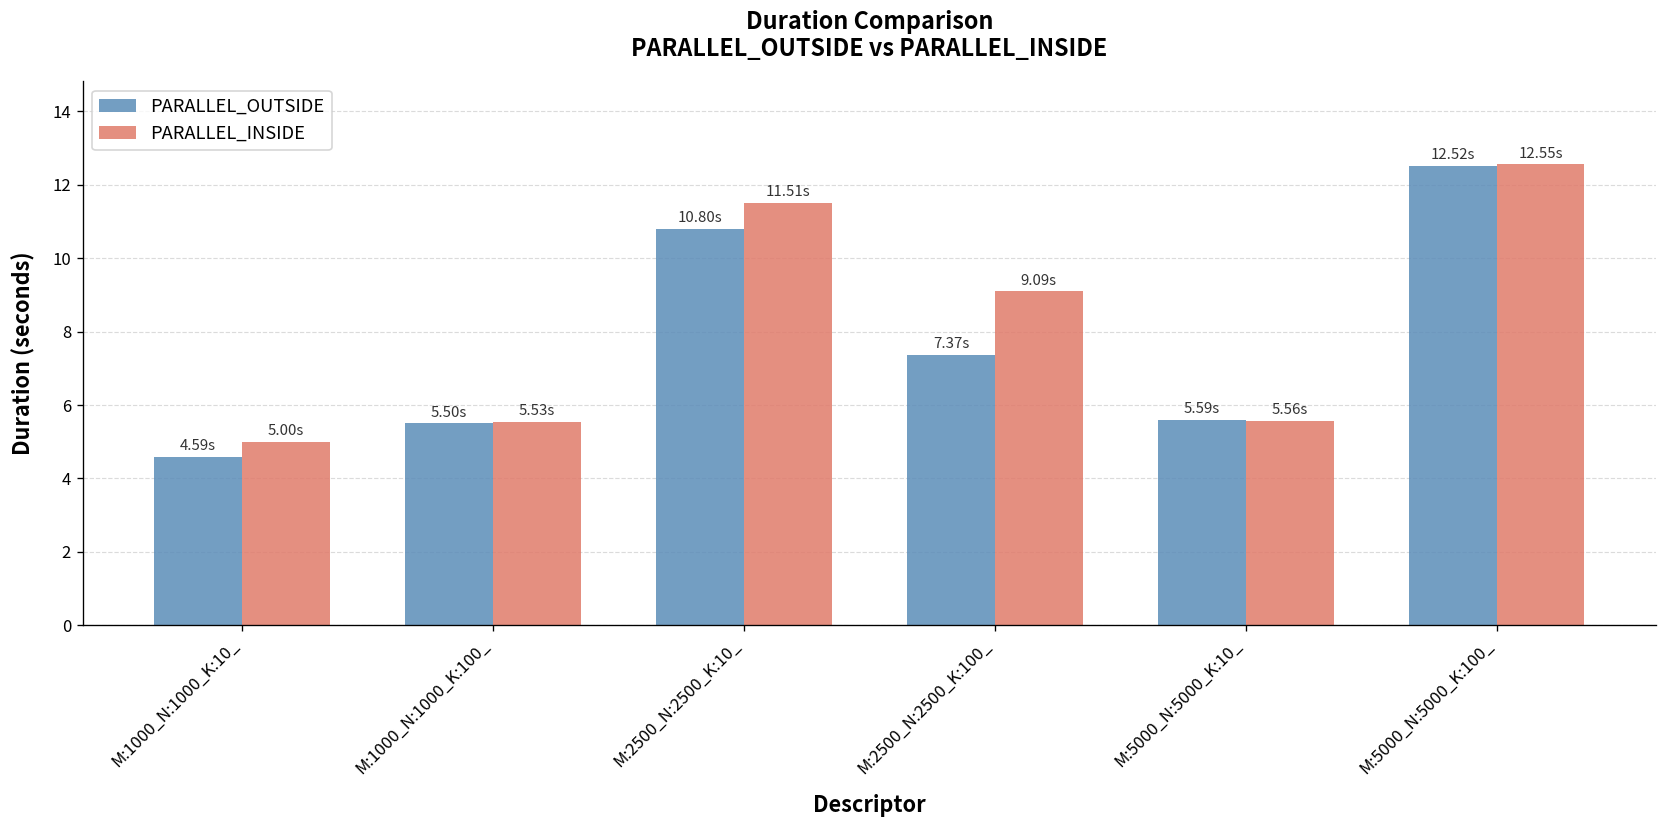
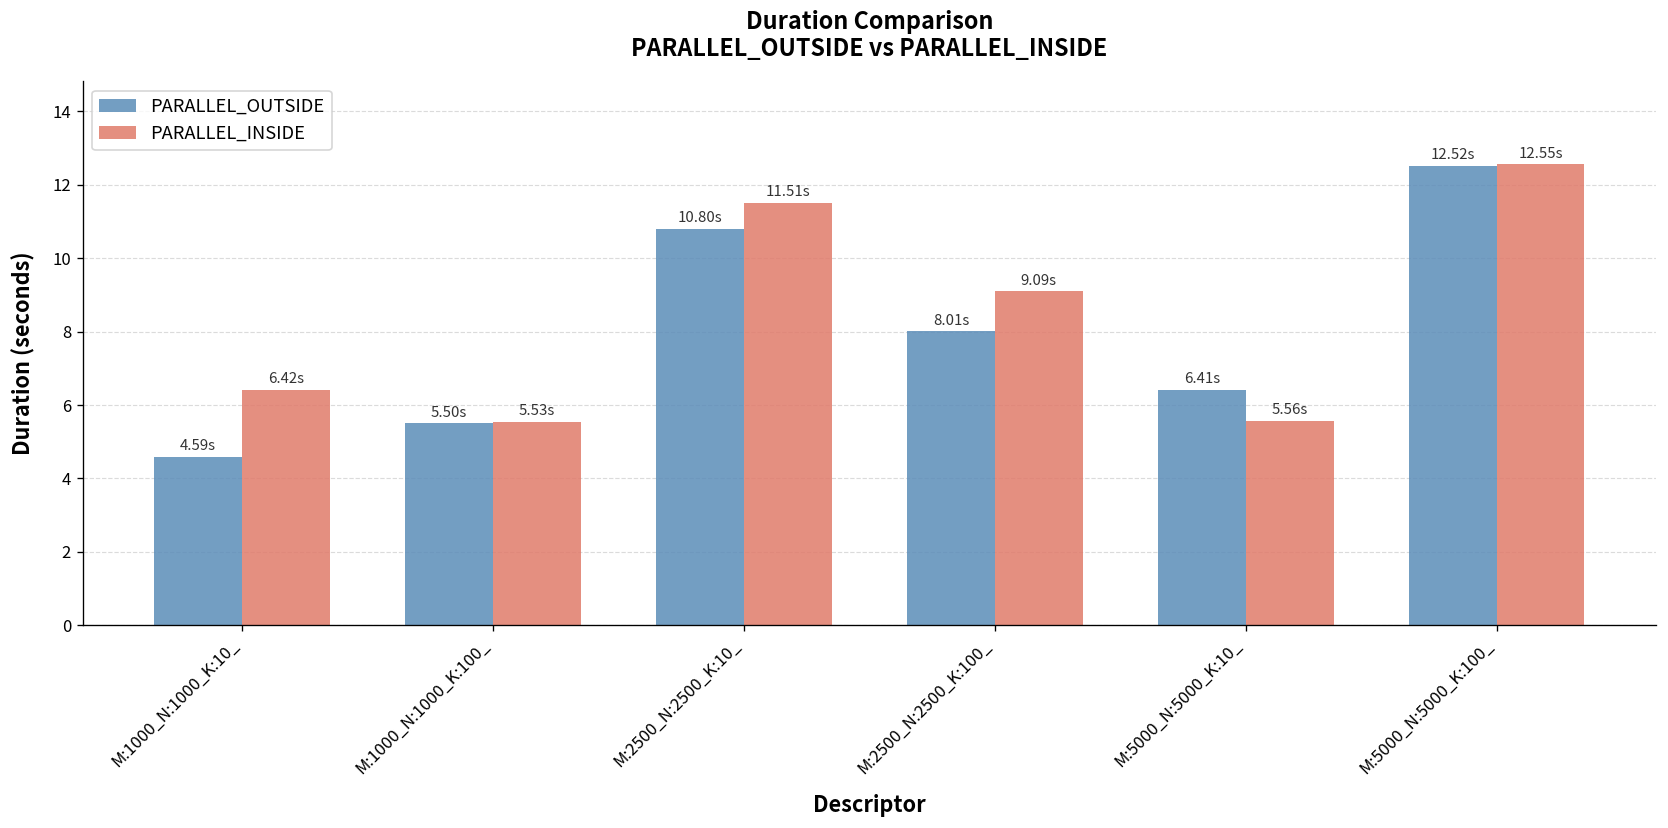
PARALLEL_INSIDE, M:1000_N:1000_K:10_: 5.00s -> 6.42s
PARALLEL_OUTSIDE, M:2500_N:2500_K:100_: 7.37s -> 8.01s
PARALLEL_OUTSIDE, M:5000_N:5000_K:10_: 5.59s -> 6.41s
